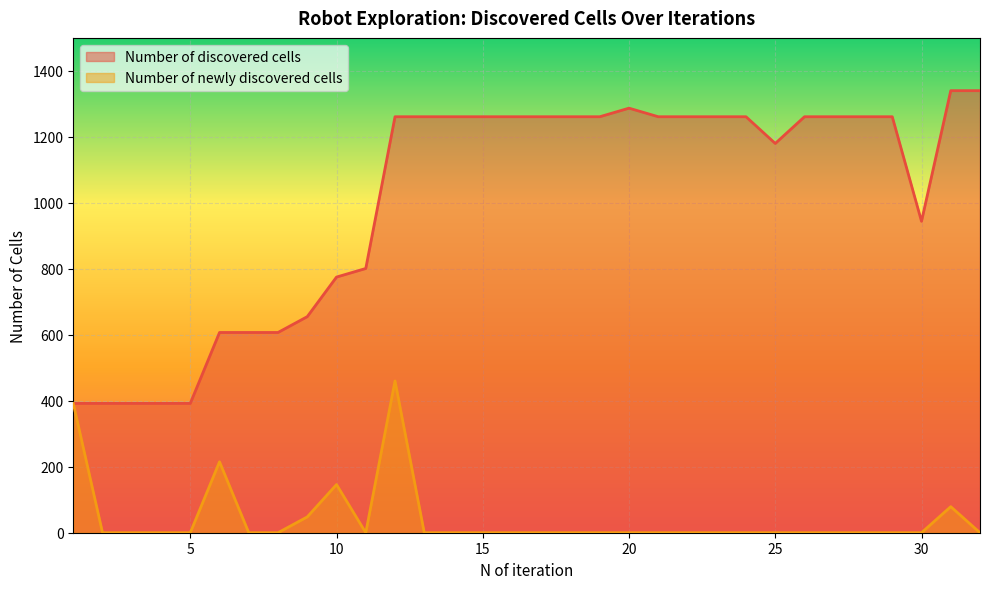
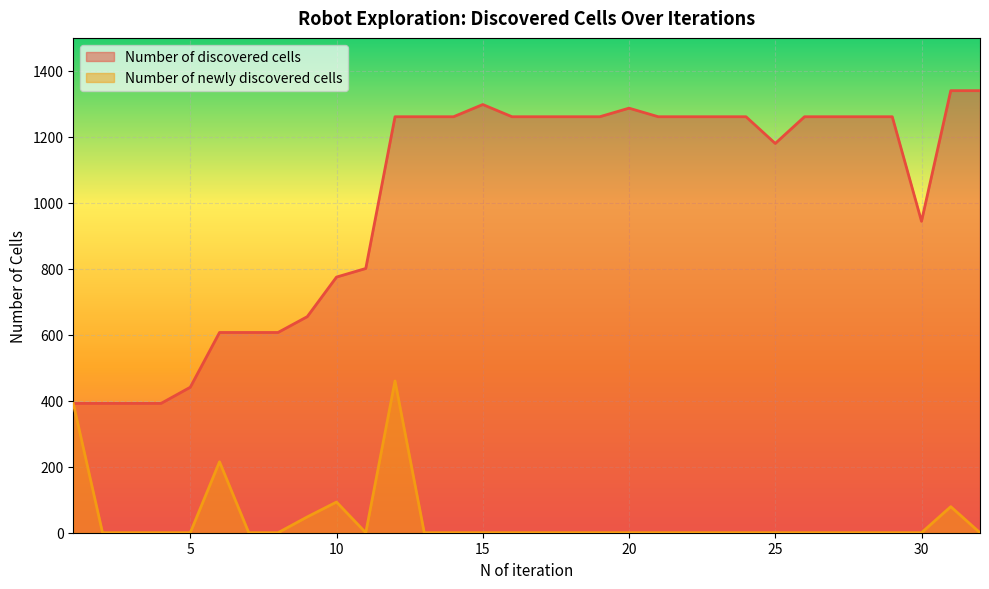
Number of discovered cells, 5: 390 -> 440
Number of newly discovered cells, 10: 150 -> 90
Number of discovered cells, 15: 1260 -> 1300
